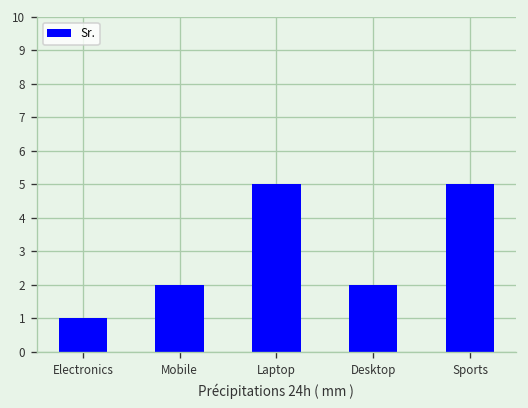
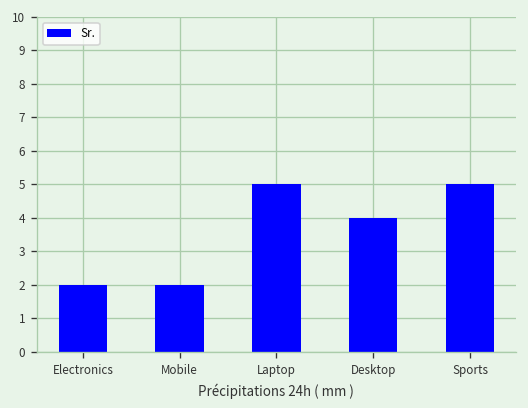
Electronics: 1 -> 2
Desktop: 2 -> 4
